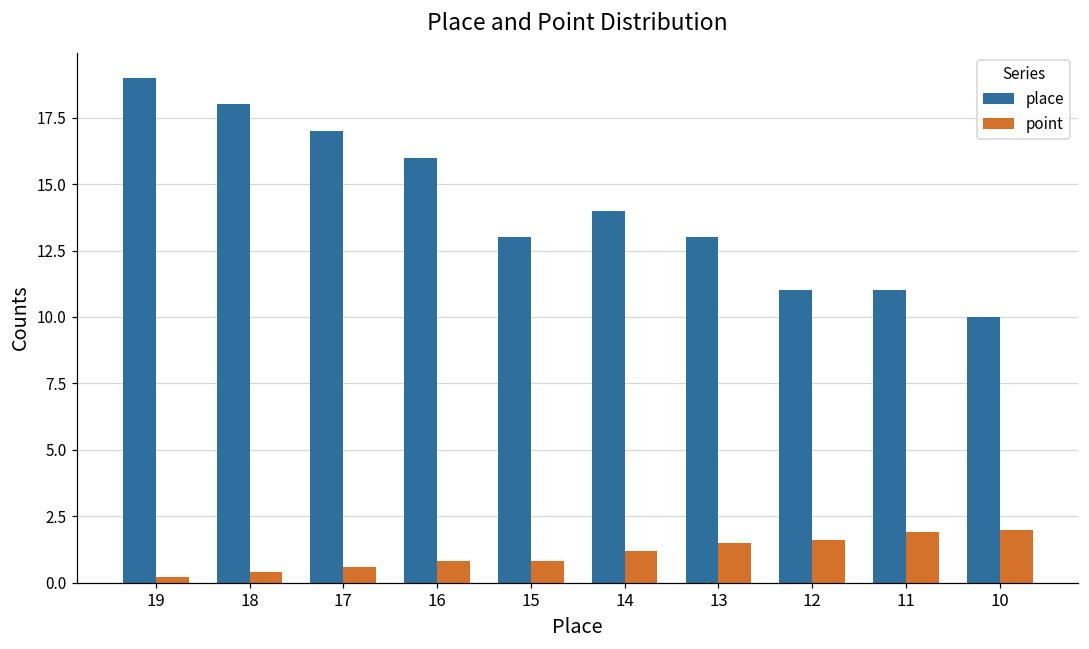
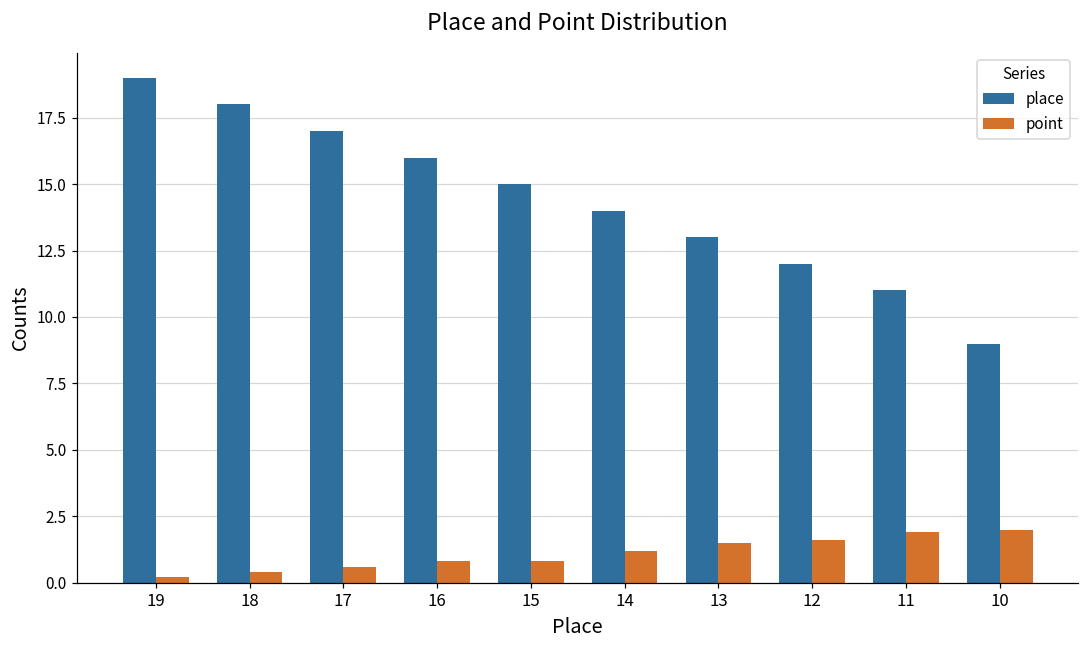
place, 15: 13 -> 15
place, 12: 11 -> 12
place, 10: 10 -> 9
